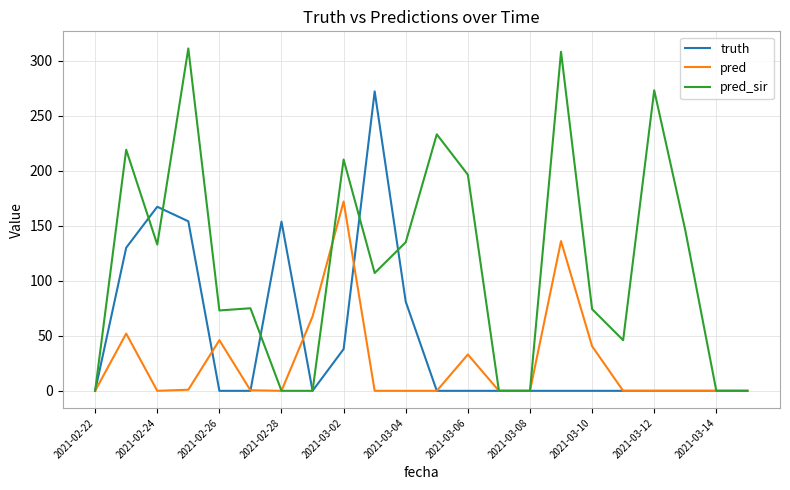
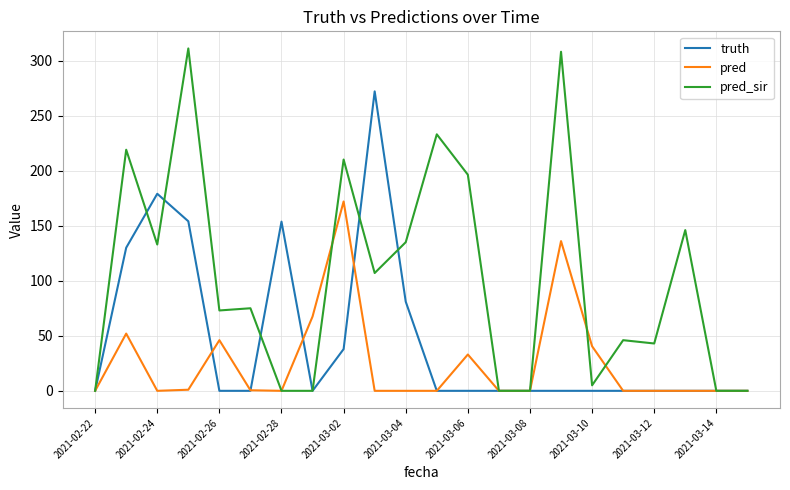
truth, 2021-02-24: 167 -> 179
pred_sir, 2021-03-10: 74 -> 5
pred_sir, 2021-03-12: 273 -> 43
